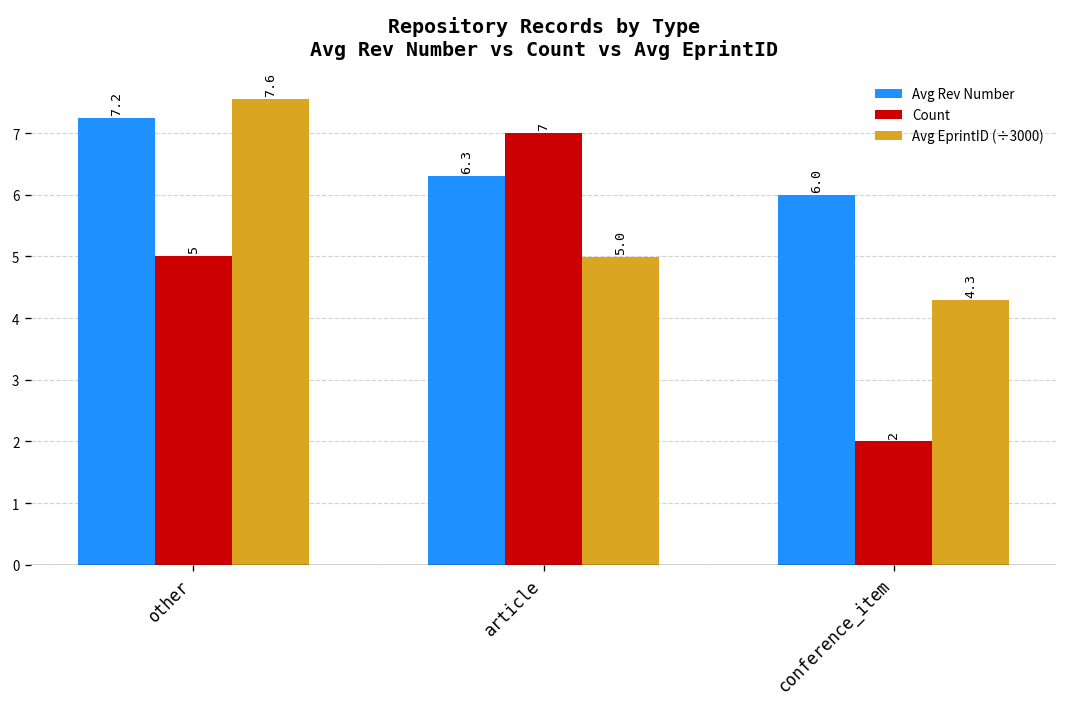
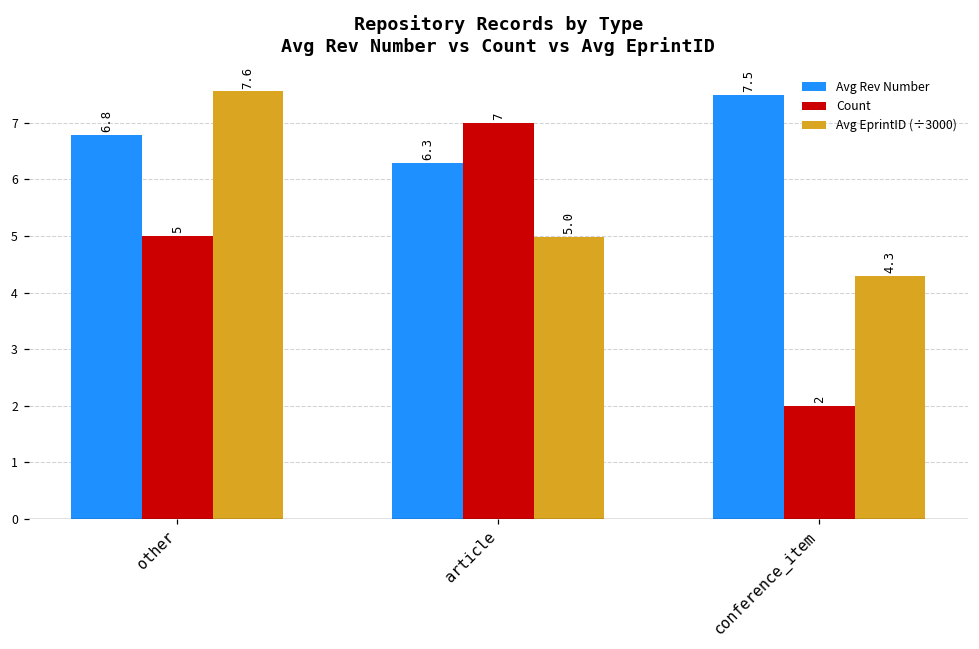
Avg Rev Number, other: 7.2 -> 6.8
Avg Rev Number, conference_item: 6.0 -> 7.5
